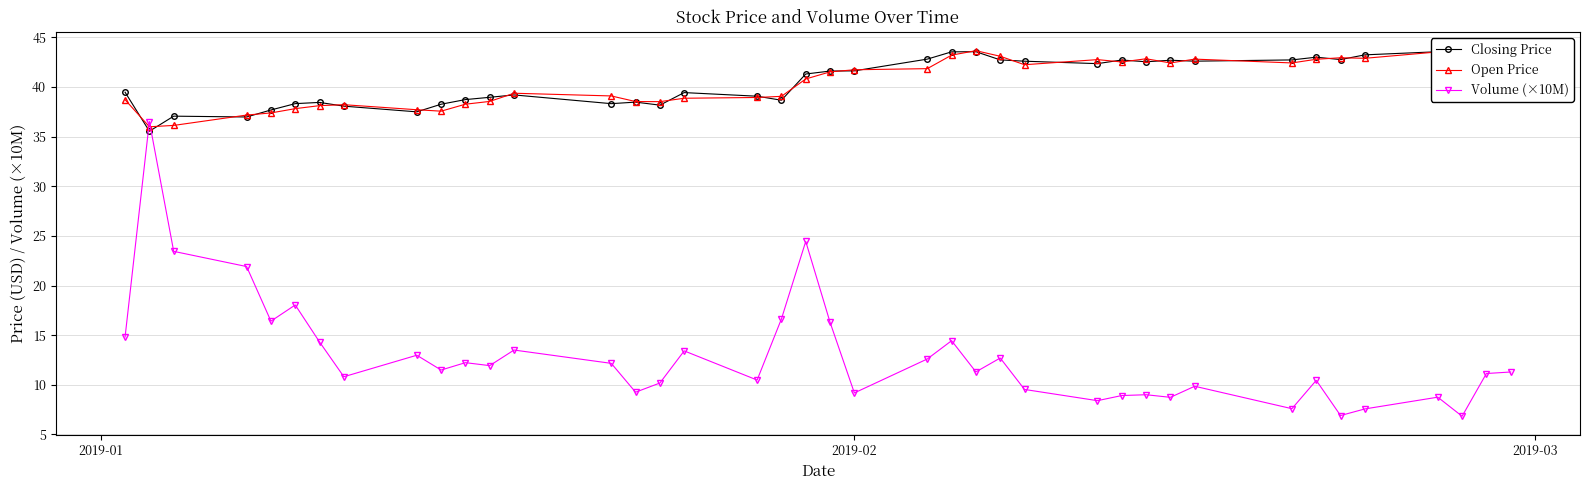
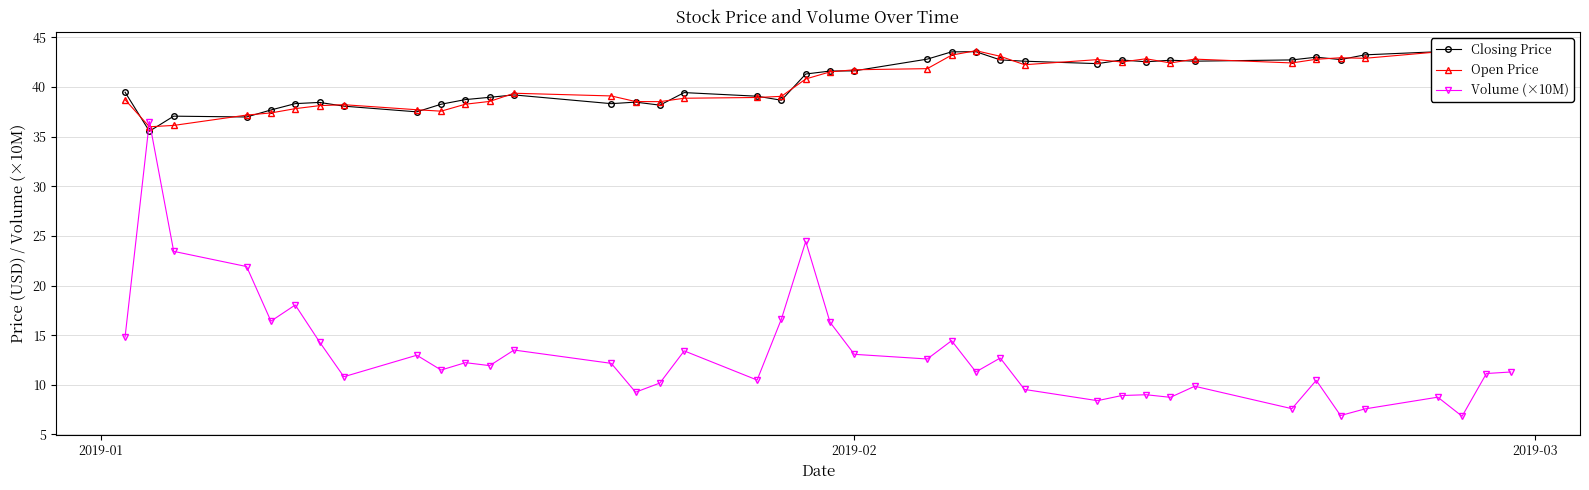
Volume (×10M), 2019-02: 9 -> 13
